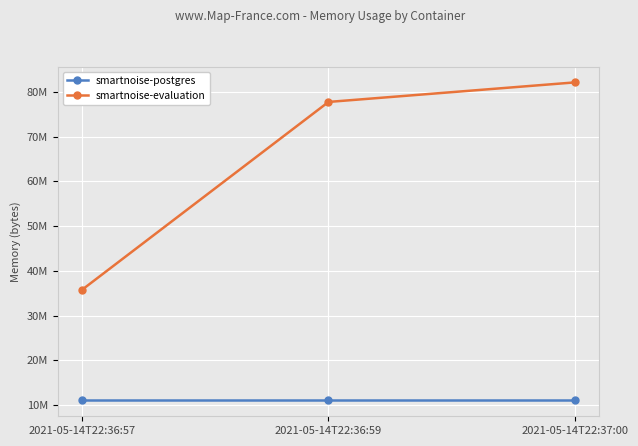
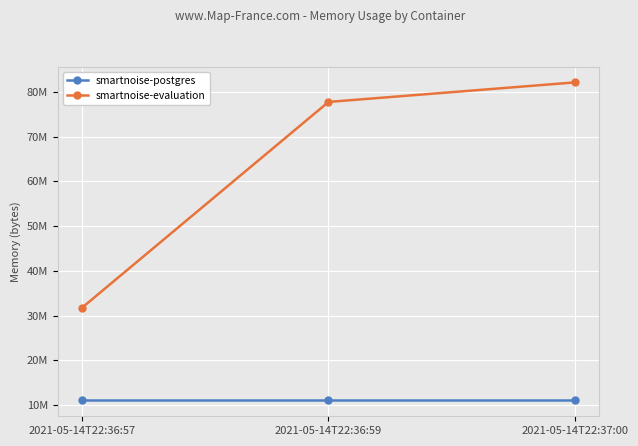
smartnoise-evaluation, 2021-05-14T22:36:57: 36000000 -> 32000000
